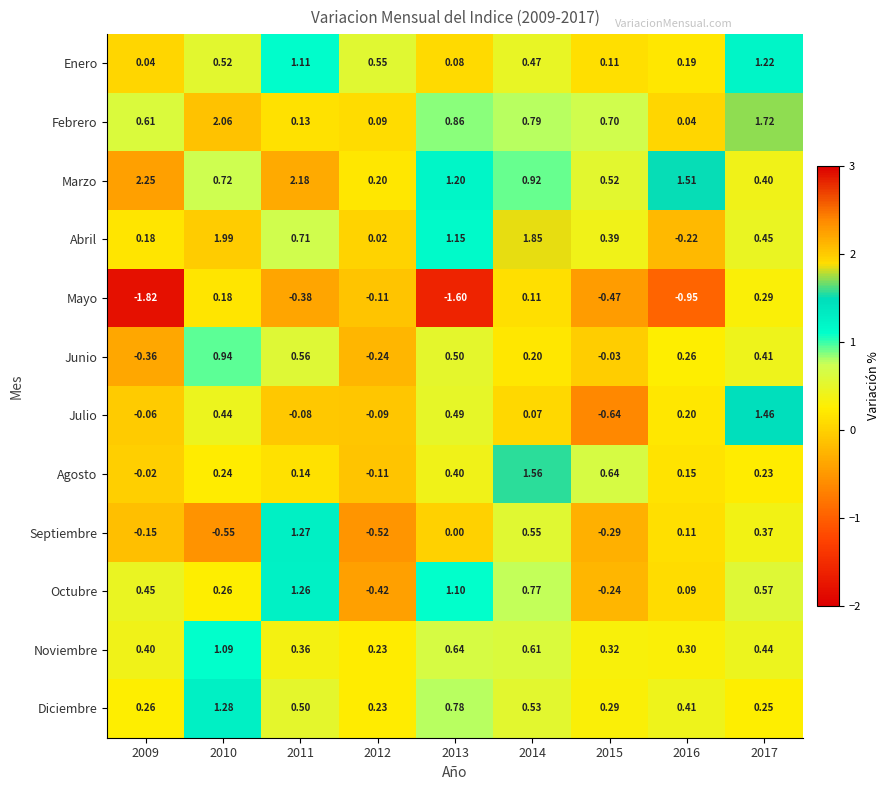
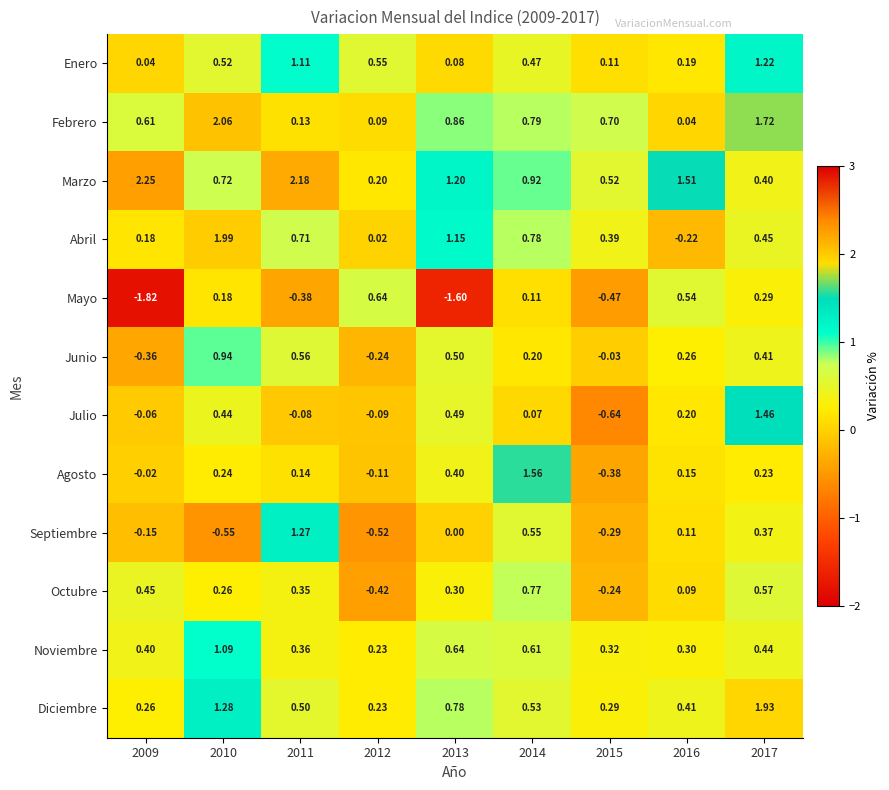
Abril, 2014: 1.85 -> 0.78
Mayo, 2012: -0.11 -> 0.64
Mayo, 2016: -0.95 -> 0.54
Agosto, 2015: 0.64 -> -0.38
Octubre, 2011: 1.26 -> 0.35
Octubre, 2013: 1.10 -> 0.30
Diciembre, 2017: 0.25 -> 1.93
